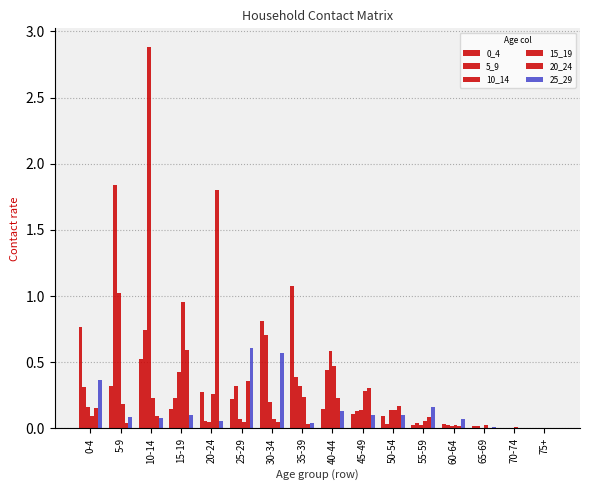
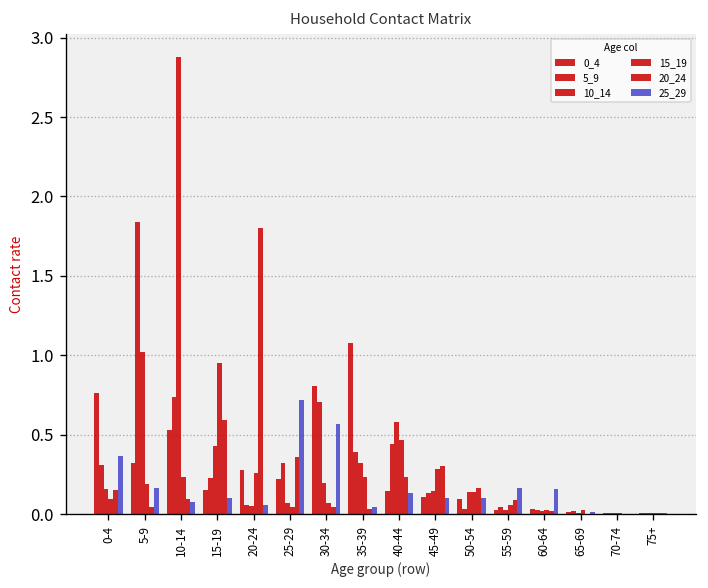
25_29, 5-9: 0.09 -> 0.16
25_29, 25-29: 0.61 -> 0.72
25_29, 60-64: 0.07 -> 0.16
